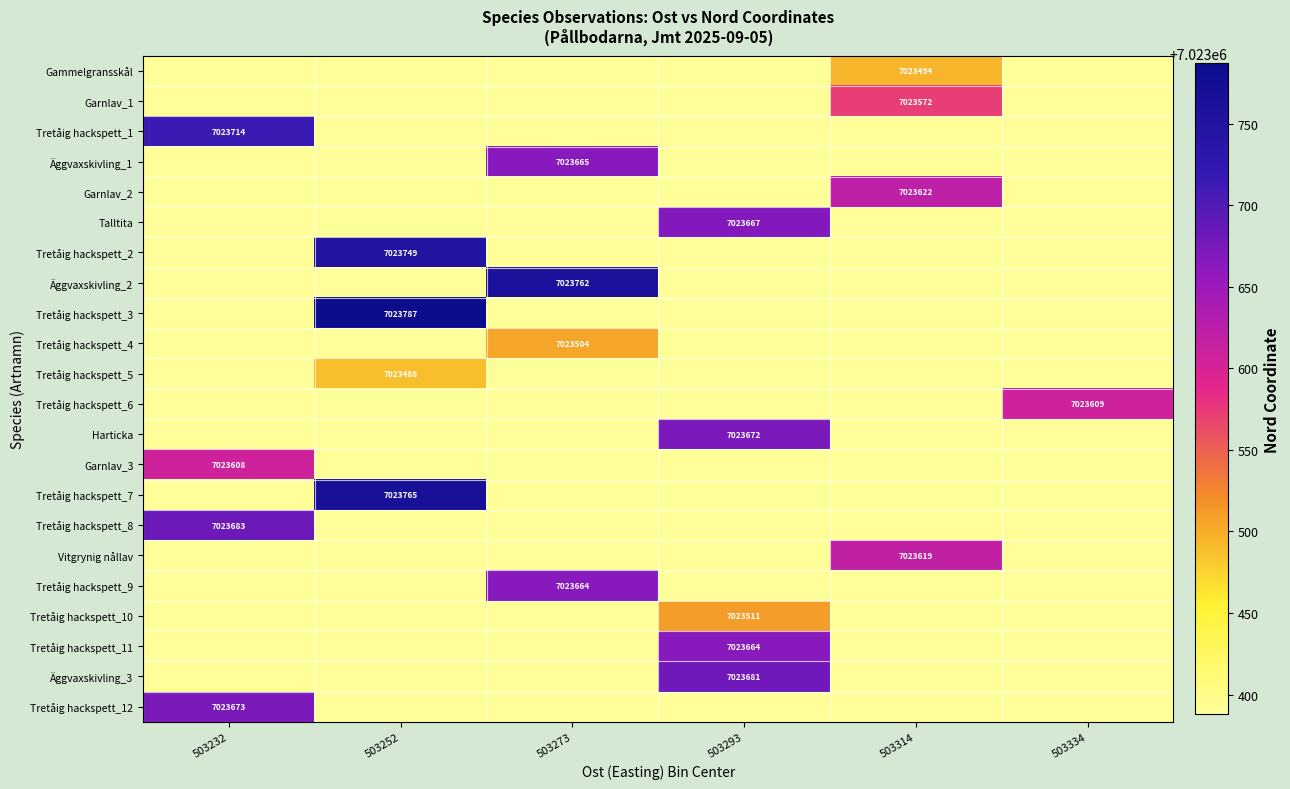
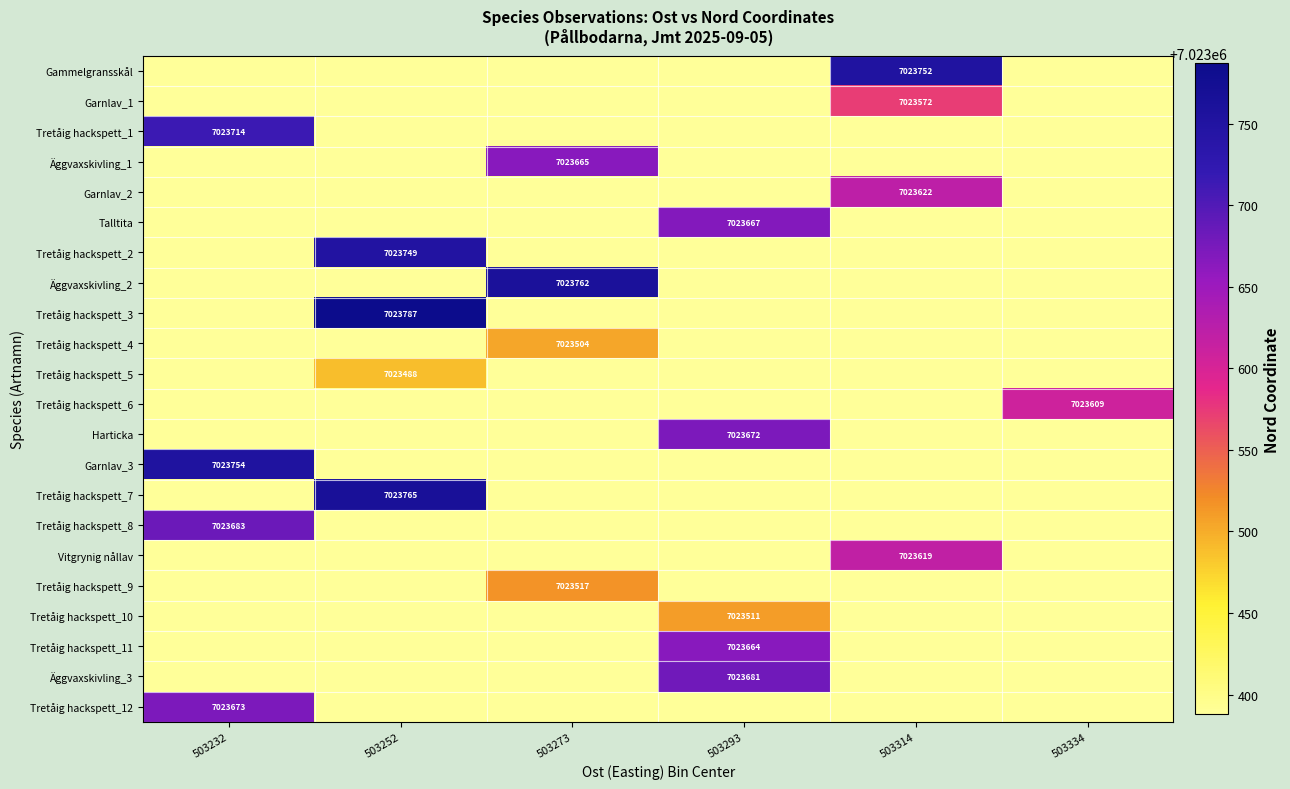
Gammelgransskål, 503314: 7023494 -> 7023752
Garnlav_3, 503232: 7023608 -> 7023754
Tretåig hackspett_9, 503273: 7023664 -> 7023517
